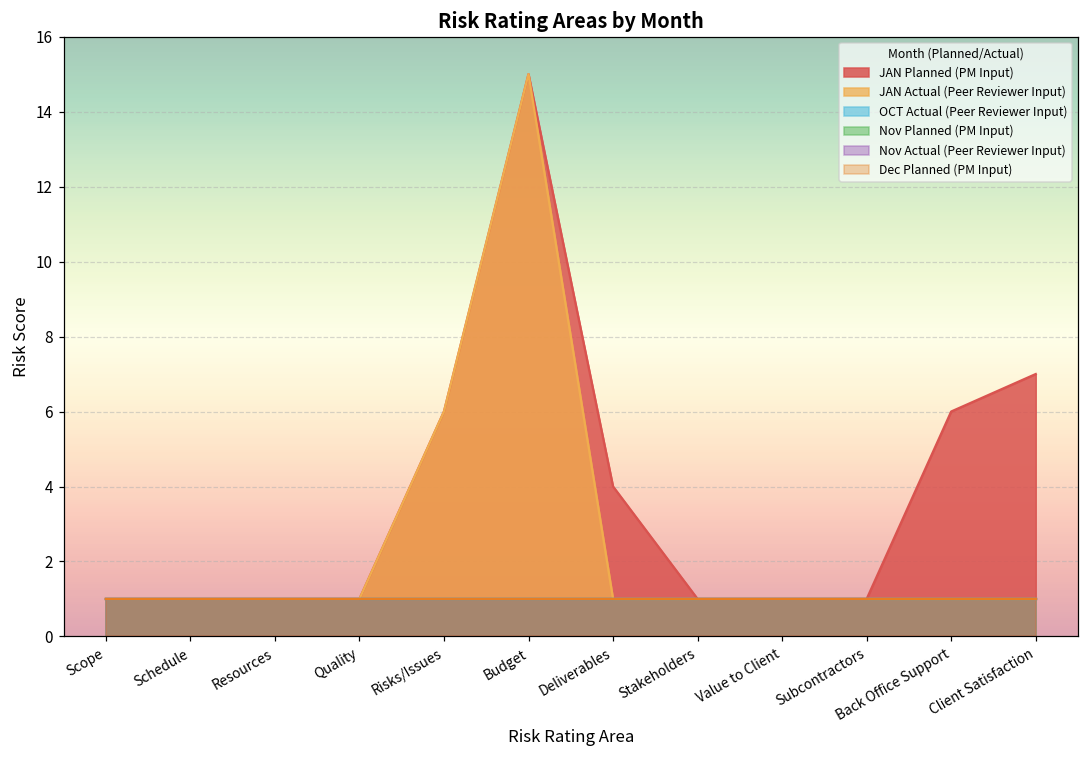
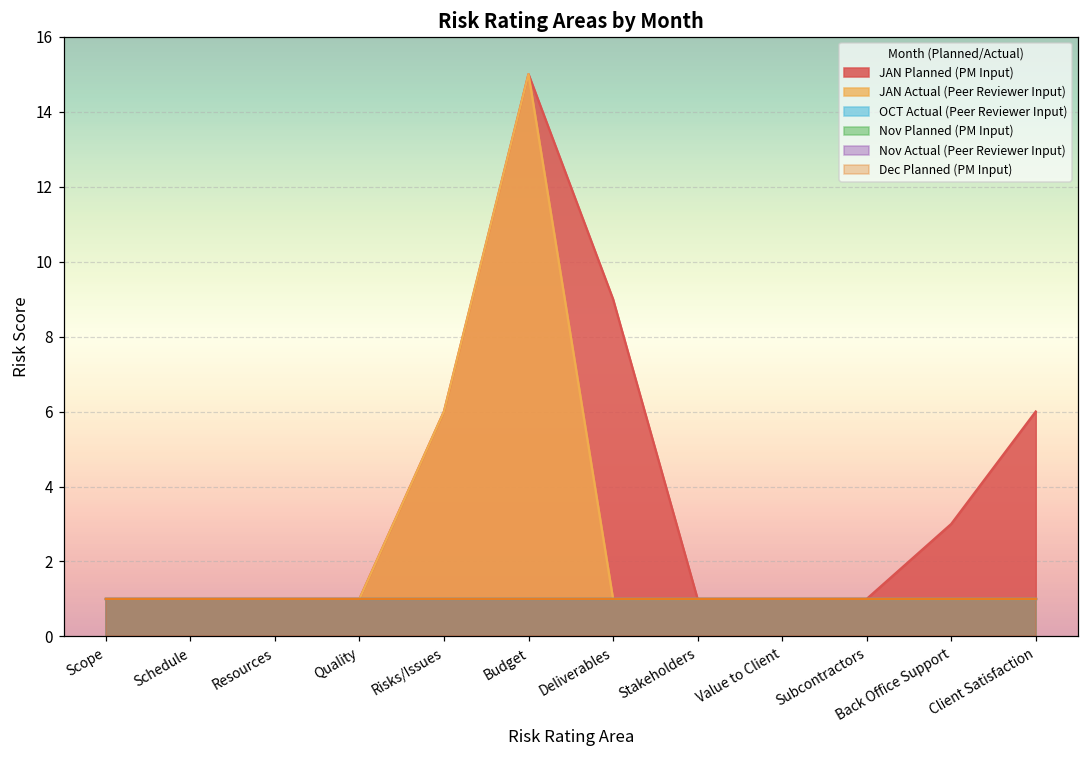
JAN Planned (PM Input), Deliverables: 4 -> 9
JAN Planned (PM Input), Back Office Support: 6 -> 3
JAN Planned (PM Input), Client Satisfaction: 7 -> 6
